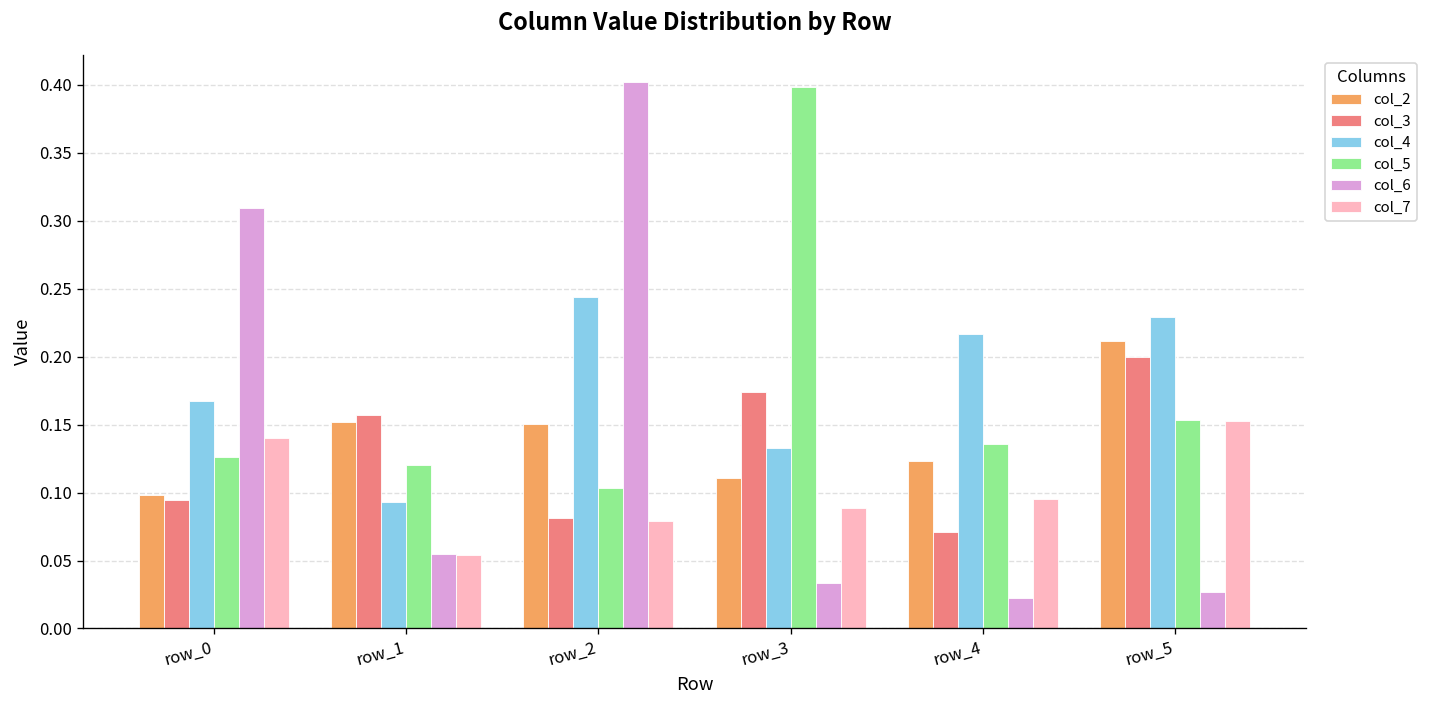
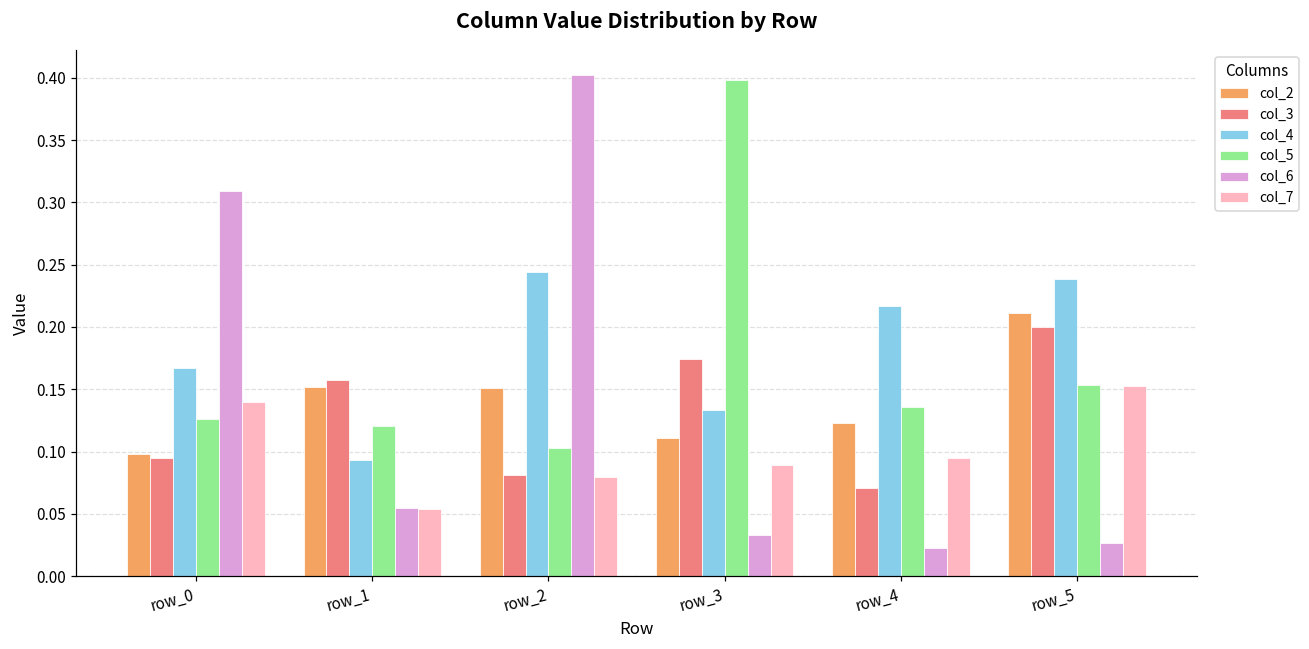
col_4, row_5: 0.229 -> 0.239
